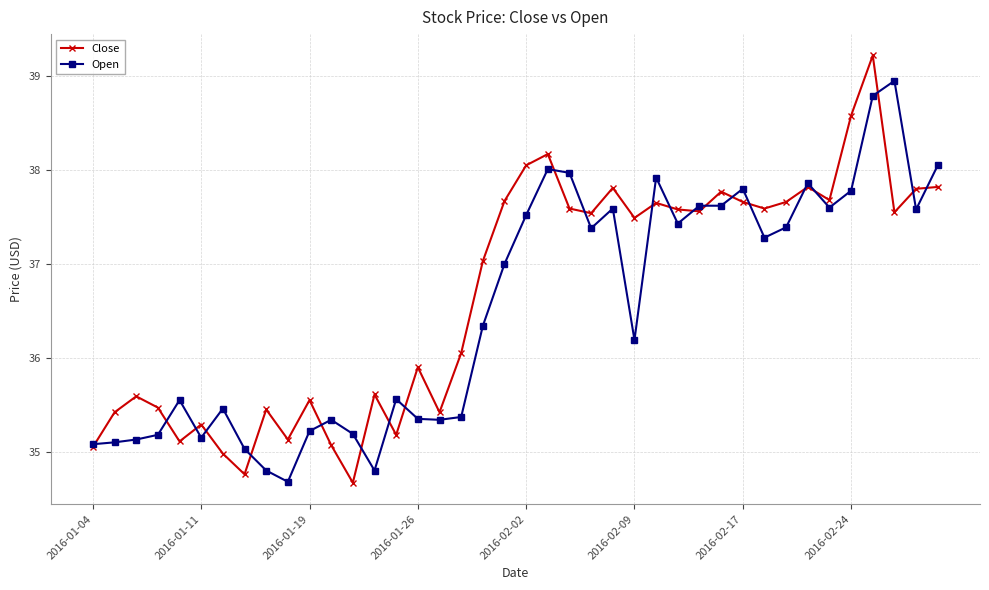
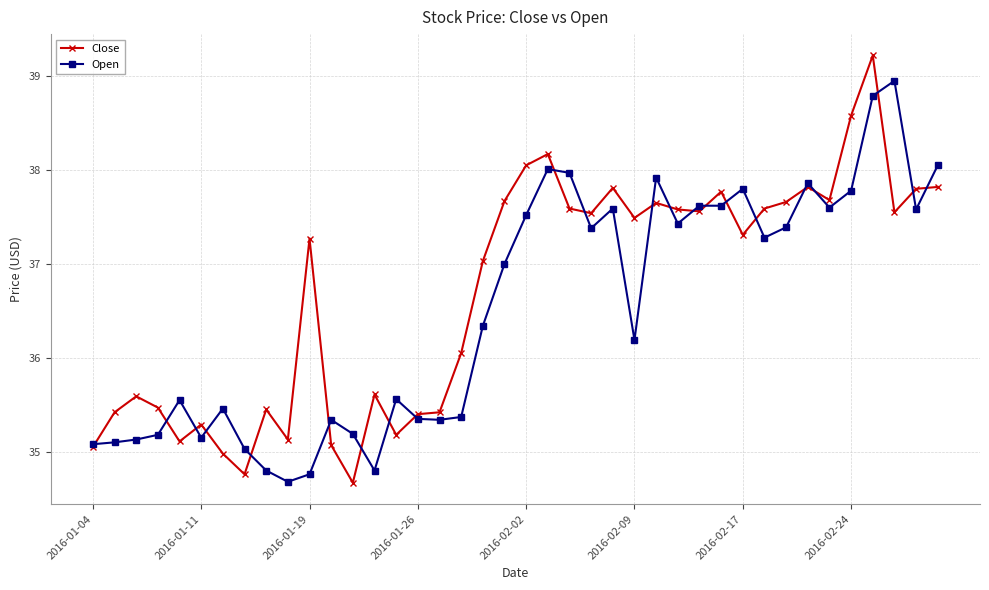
Close, 2016-01-19: 35.6 -> 37.3
Open, 2016-01-19: 35.2 -> 34.8
Close, 2016-01-26: 35.9 -> 35.4
Close, 2016-02-17: 37.7 -> 37.3
